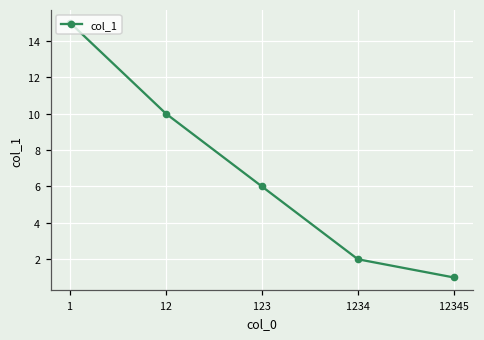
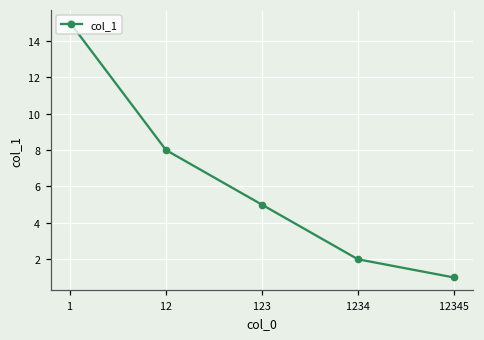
12: 10 -> 8
123: 6 -> 5
